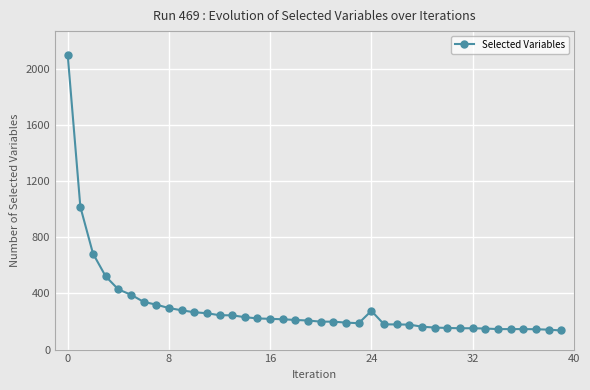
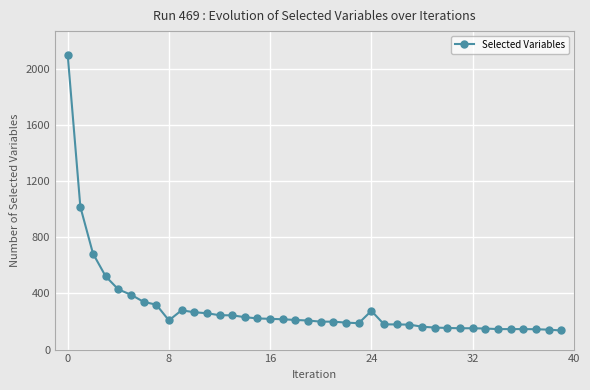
8: 300 -> 210
